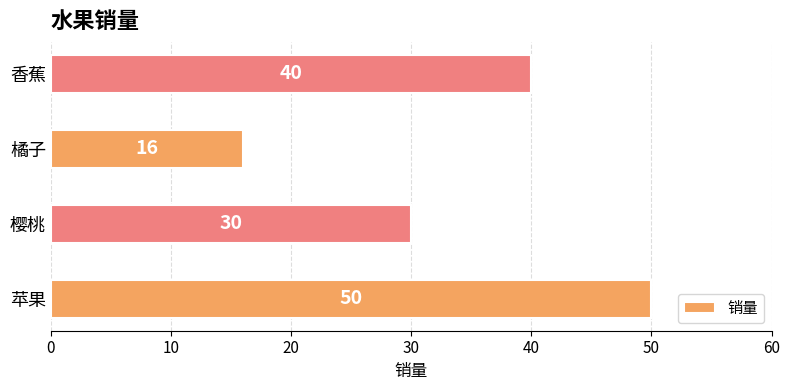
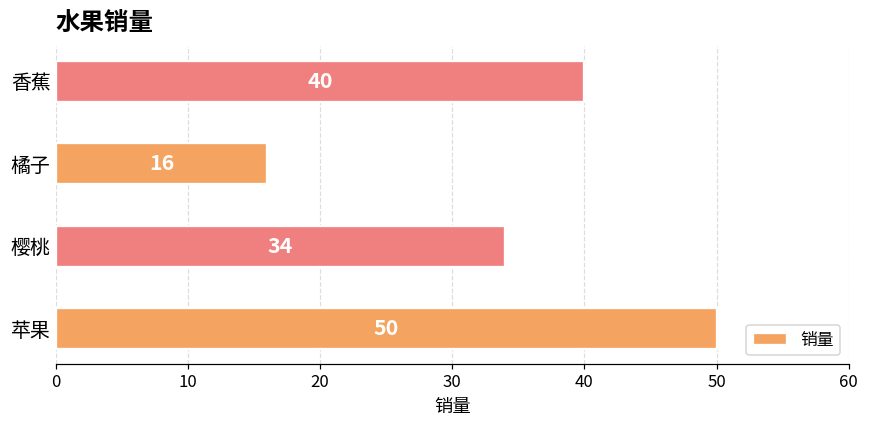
樱桃: 30 -> 34
